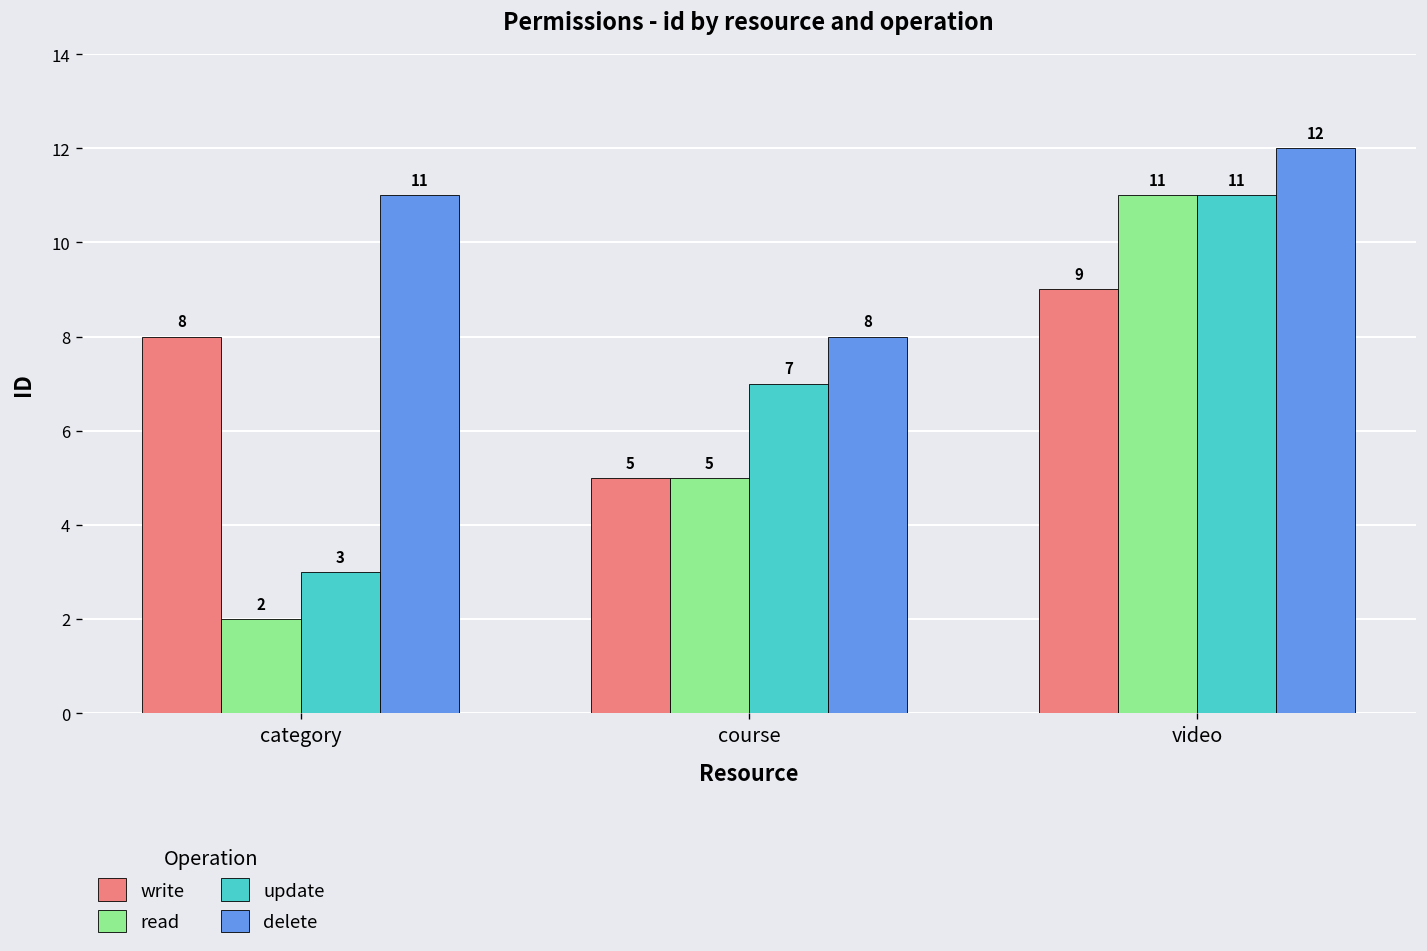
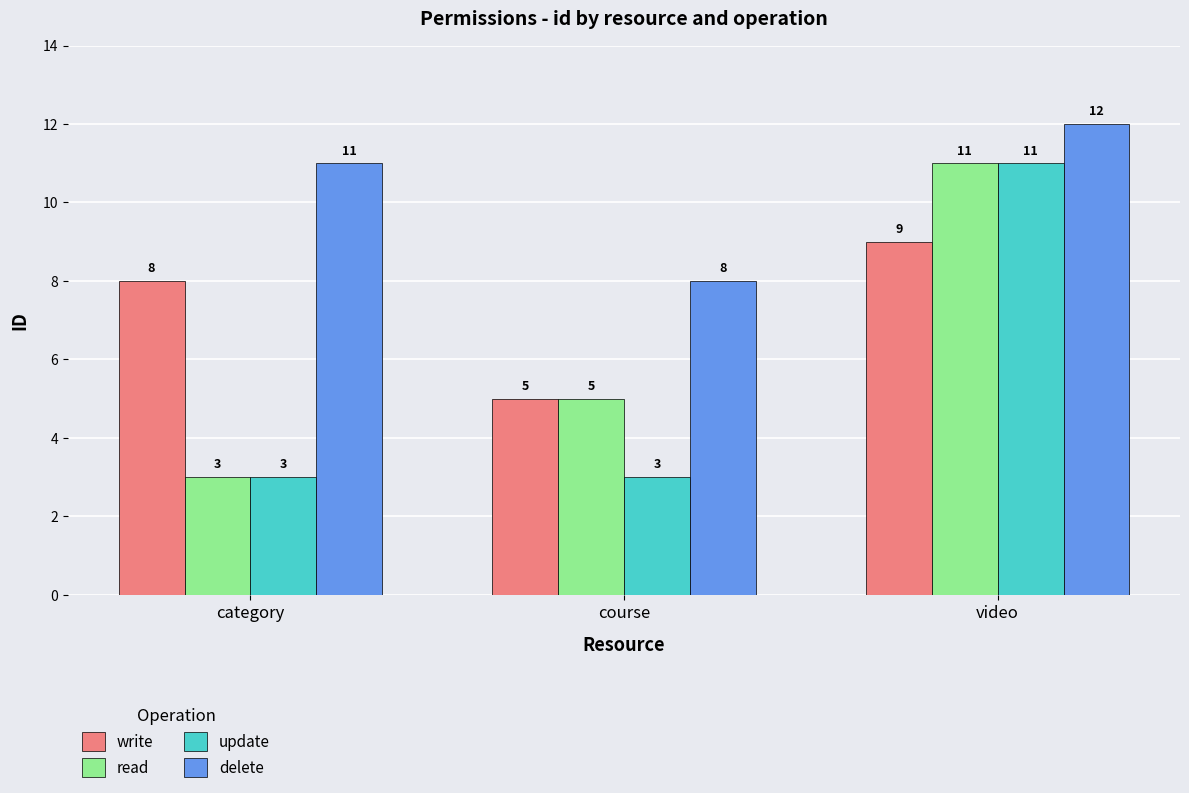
read, category: 2 -> 3
update, course: 7 -> 3
